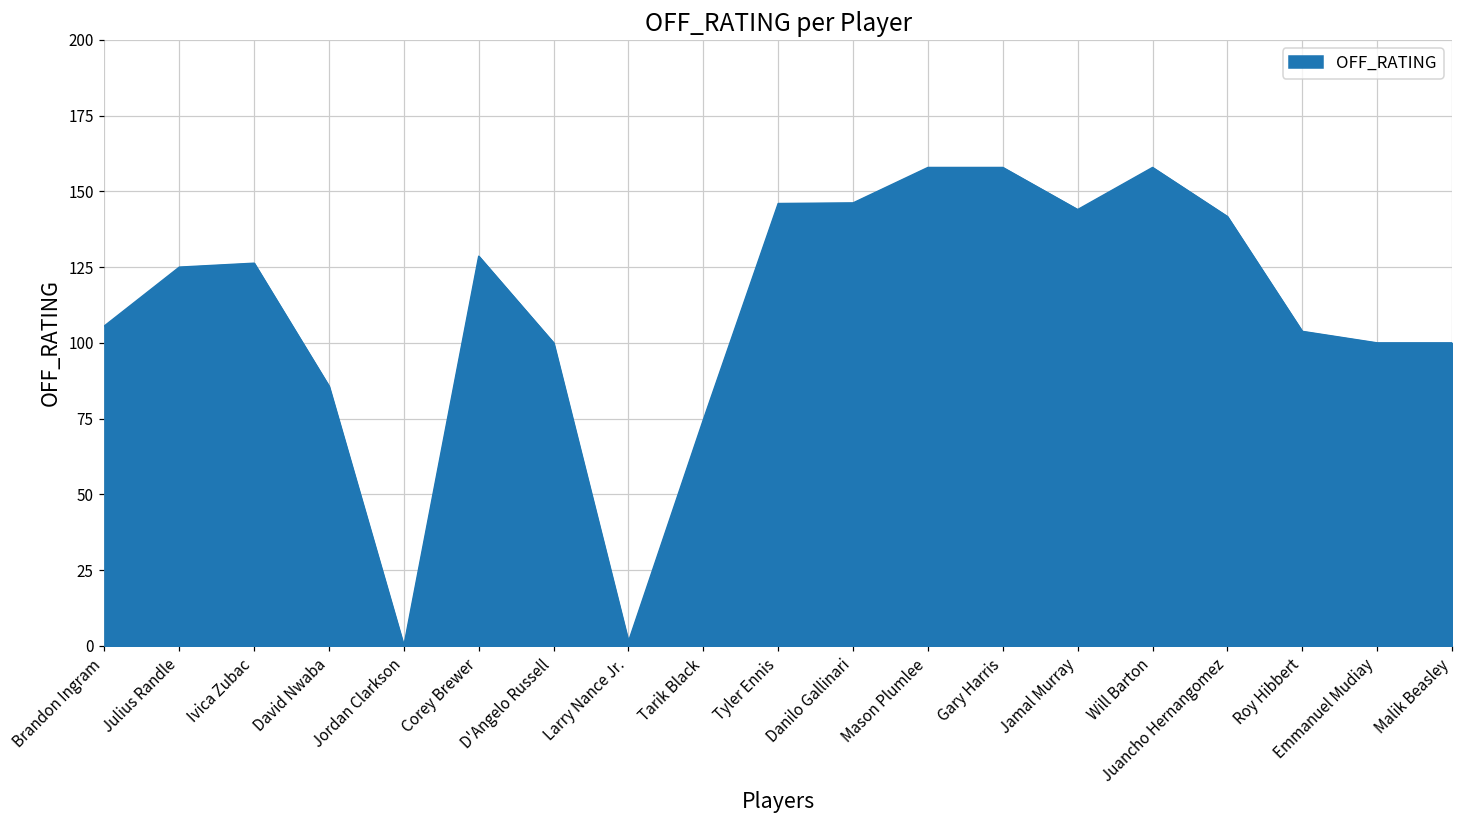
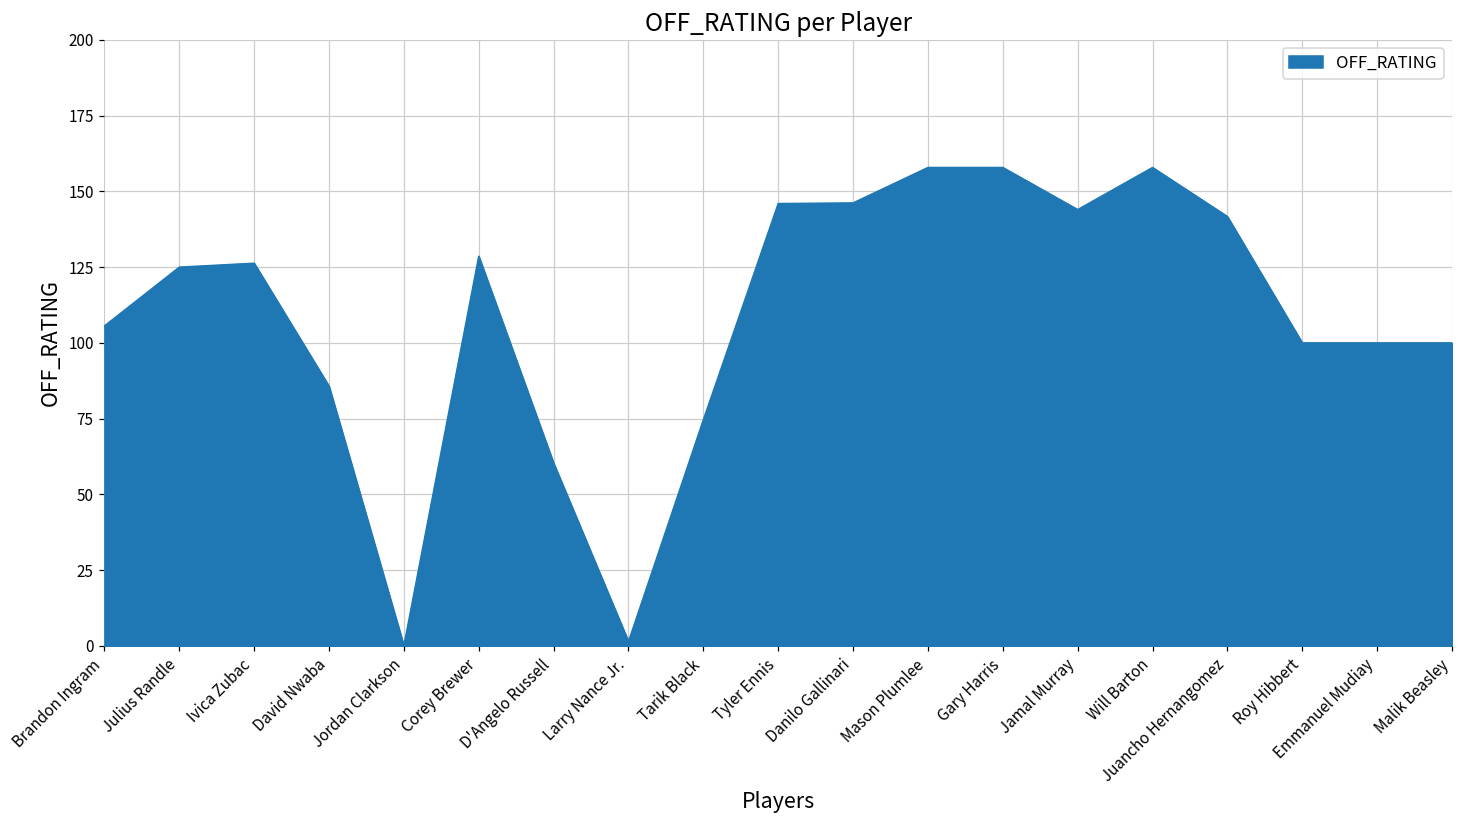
D'Angelo Russell: 100 -> 60
Roy Hibbert: 104 -> 100
